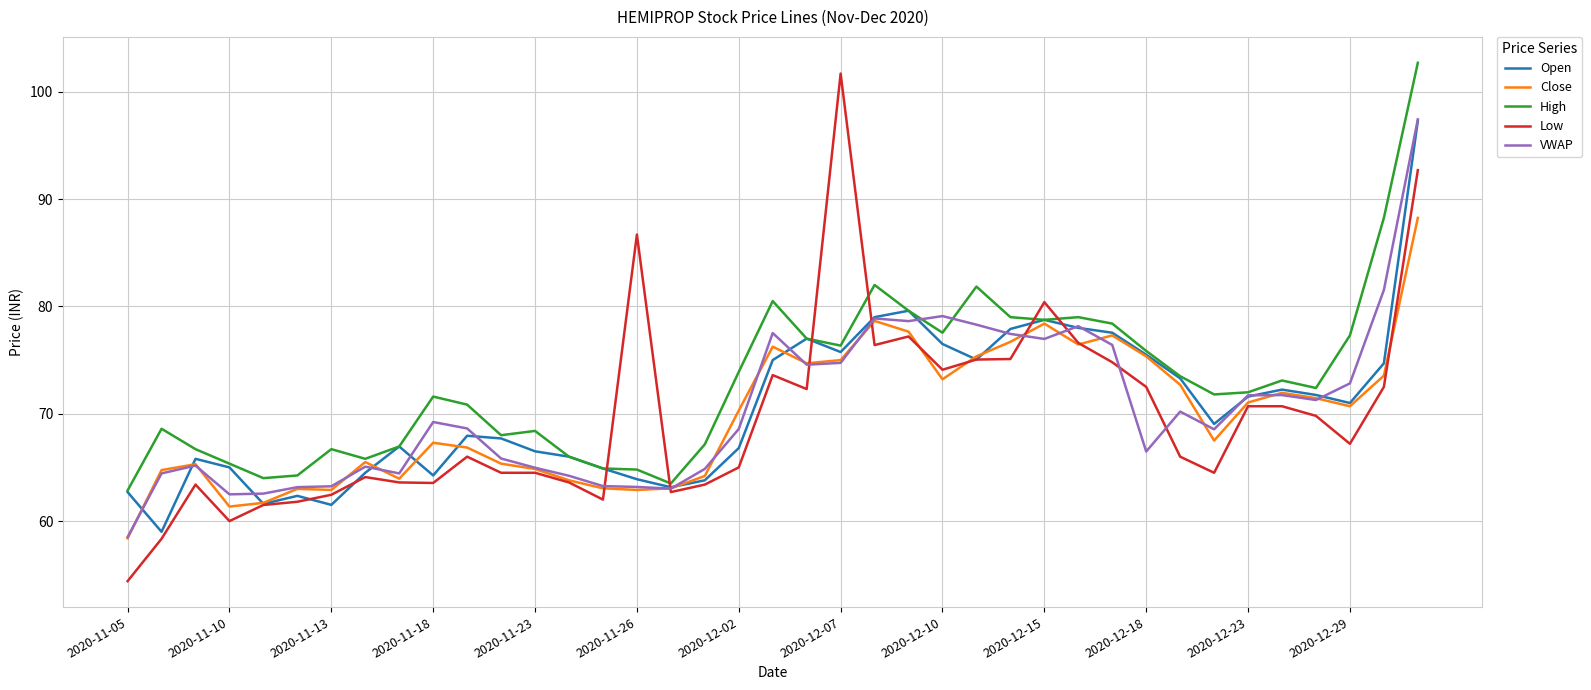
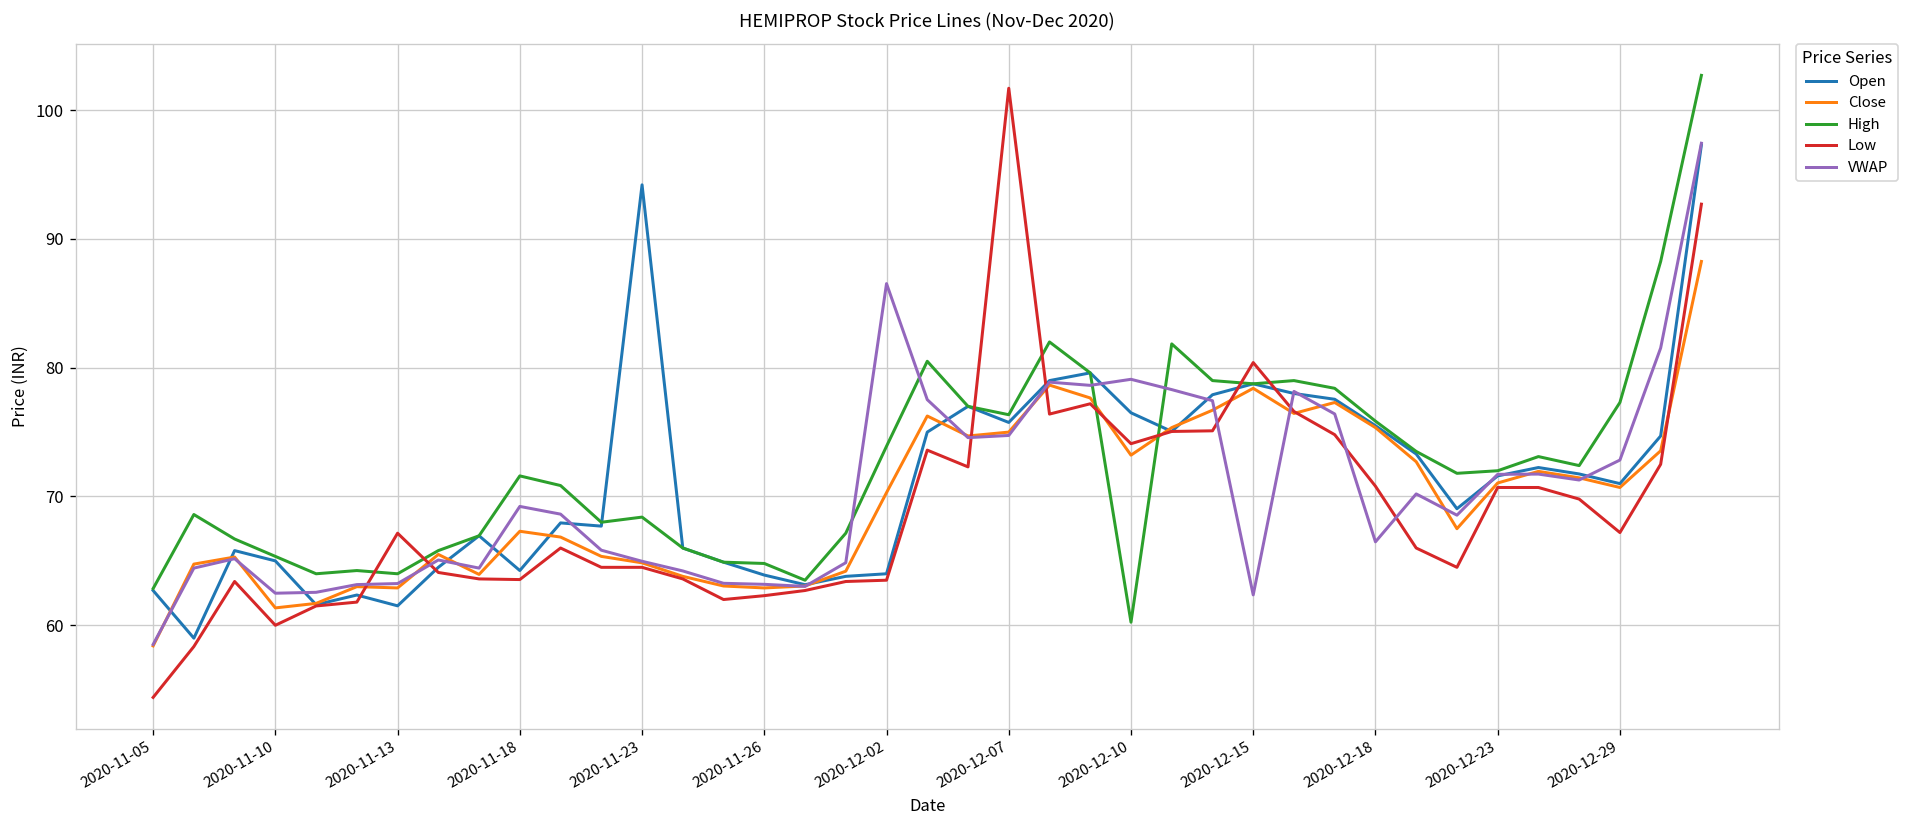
High, 2020-11-13: 66.7 -> 64.0
Low, 2020-11-13: 62.5 -> 67.2
Open, 2020-11-23: 66.5 -> 94.2
Low, 2020-11-26: 86.7 -> 62.3
Open, 2020-12-02: 66.8 -> 64.0
Low, 2020-12-02: 65.0 -> 63.5
VWAP, 2020-12-02: 68.6 -> 86.5
High, 2020-12-10: 77.6 -> 60.2
VWAP, 2020-12-15: 77.0 -> 62.4
Low, 2020-12-18: 72.5 -> 70.8
